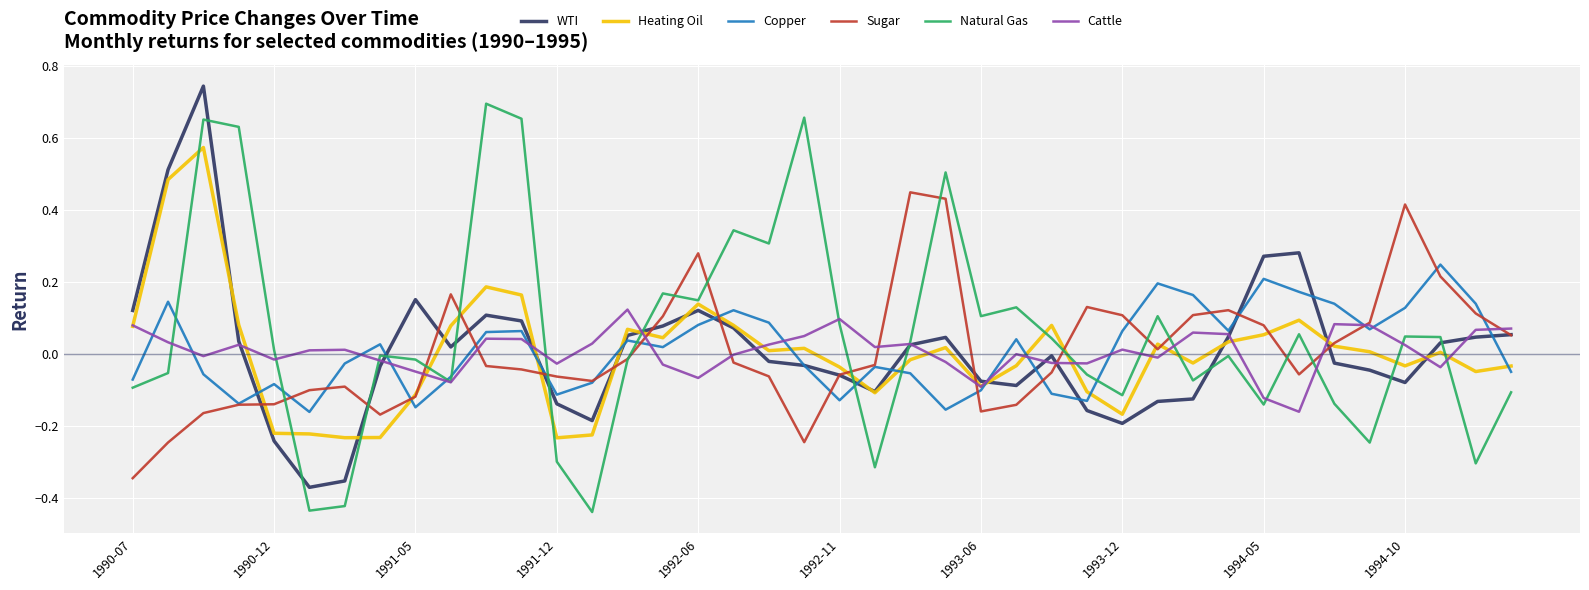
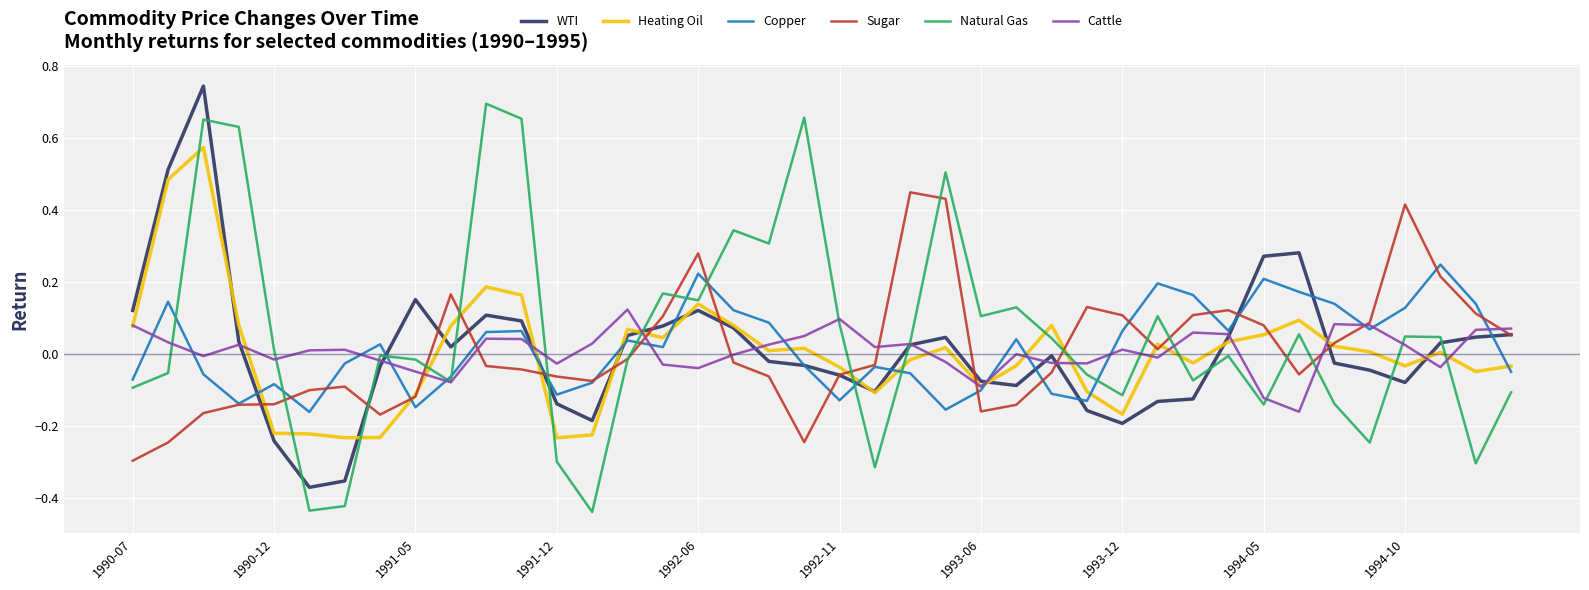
Sugar, 1990-07: -0.35 -> -0.30
Copper, 1992-06: 0.08 -> 0.22
Cattle, 1992-06: -0.07 -> -0.04
